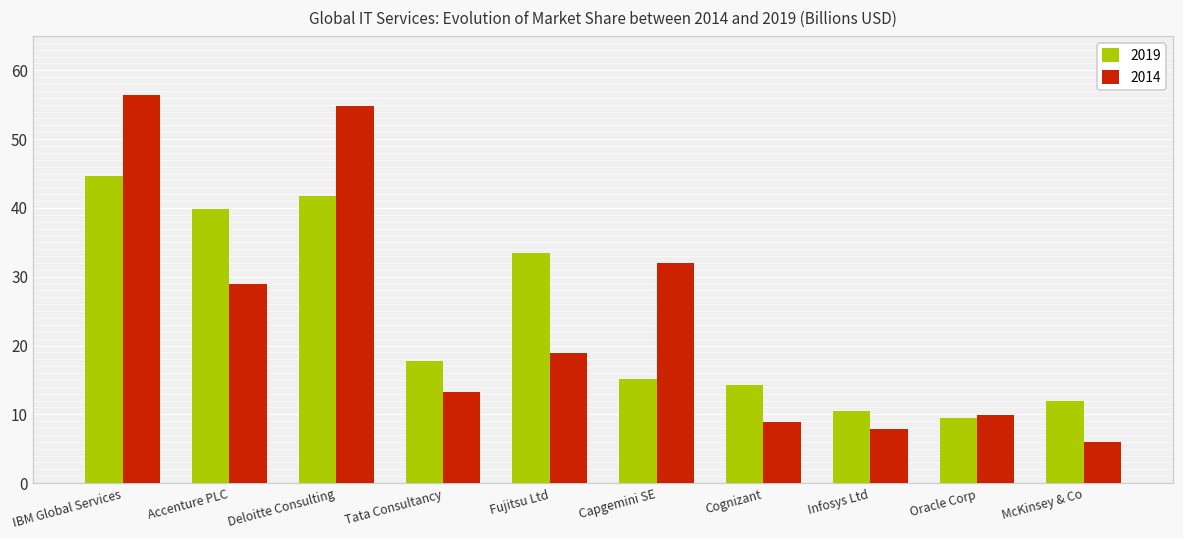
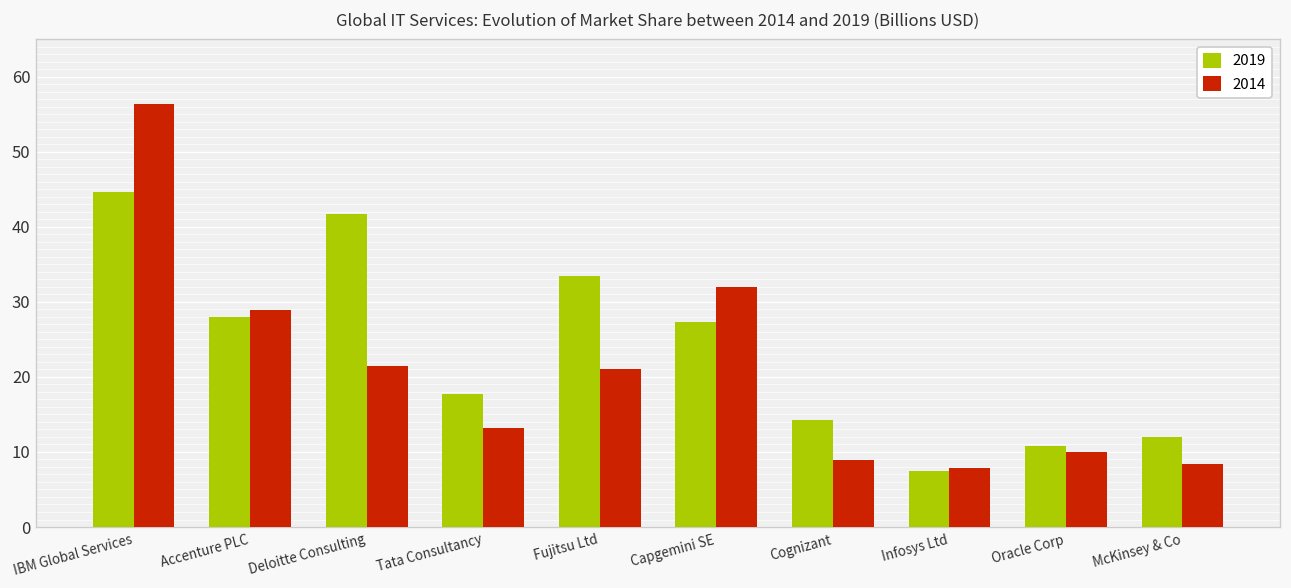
2019, Accenture PLC: 40 -> 28
2014, Deloitte Consulting: 55 -> 21
2014, Fujitsu Ltd: 19 -> 21
2019, Capgemini SE: 15 -> 27
2019, Infosys Ltd: 10 -> 7
2019, Oracle Corp: 9 -> 11
2014, McKinsey & Co: 6 -> 8
